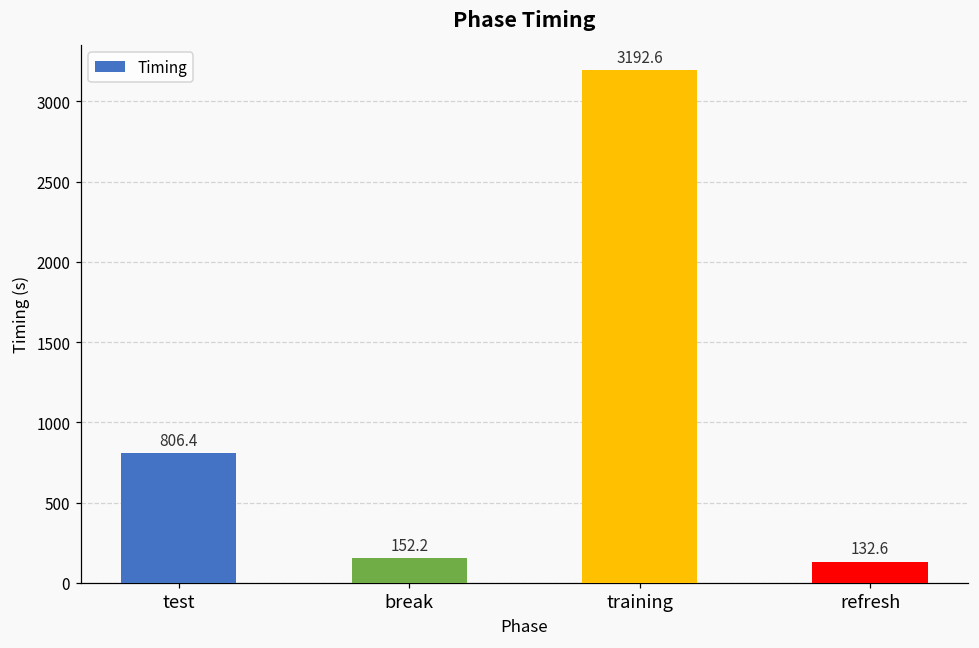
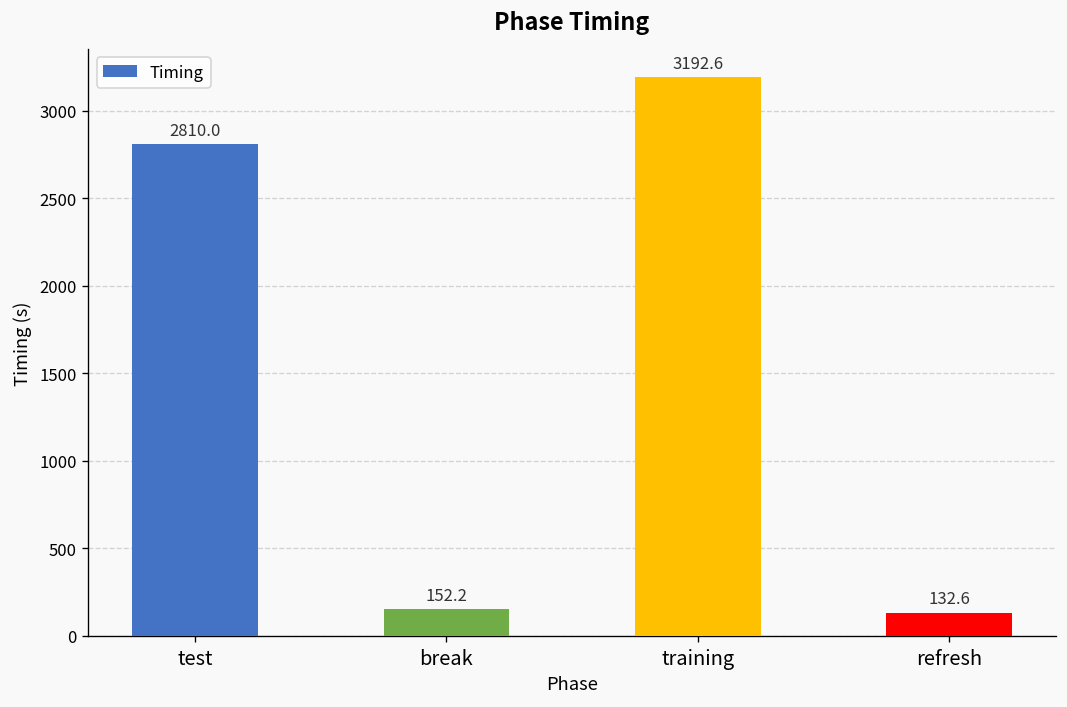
test: 806.4 -> 2810.0
